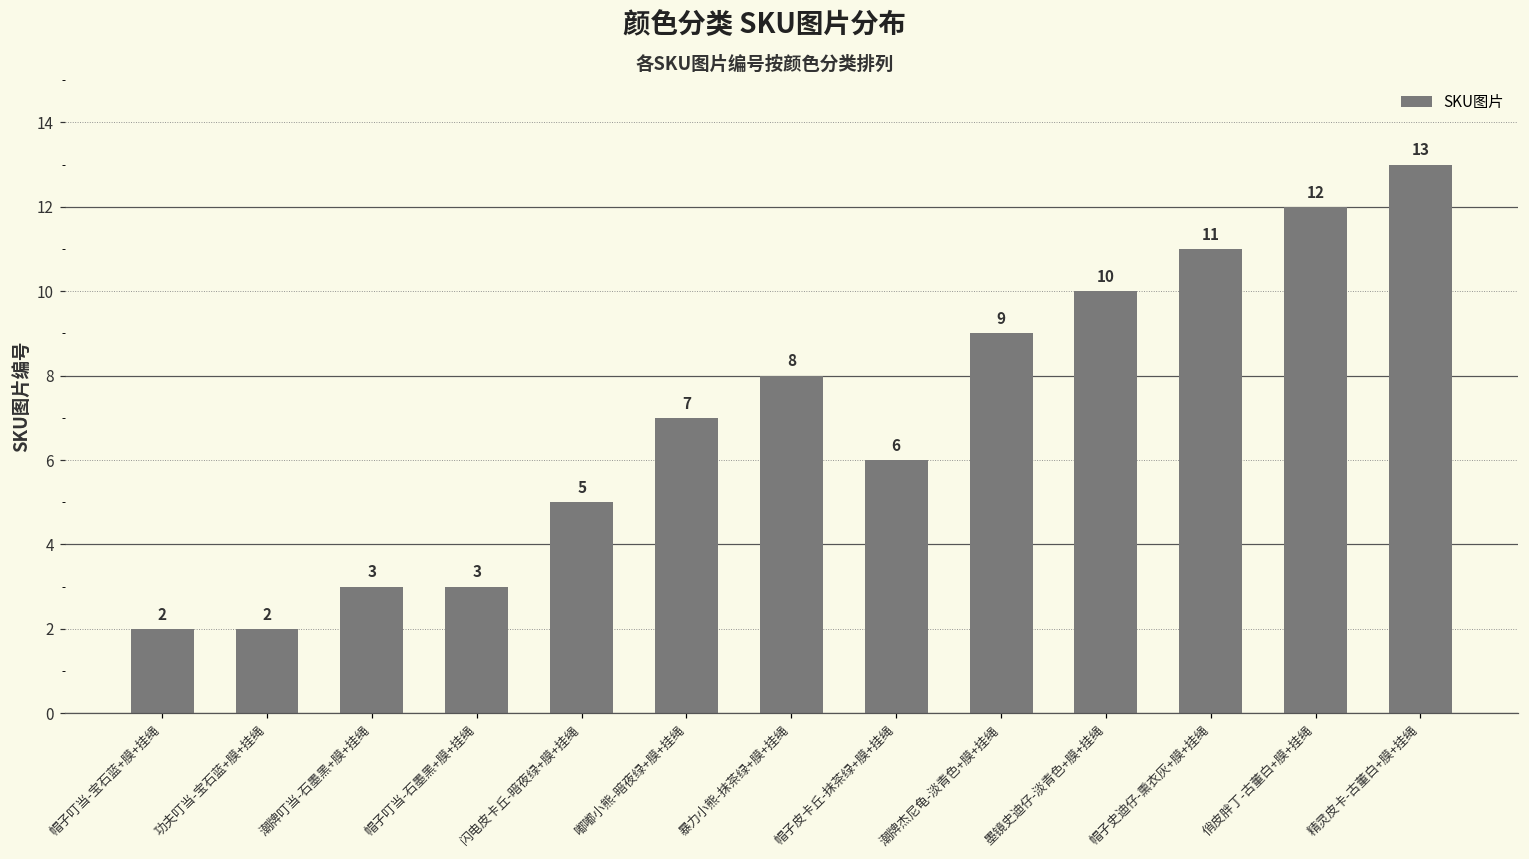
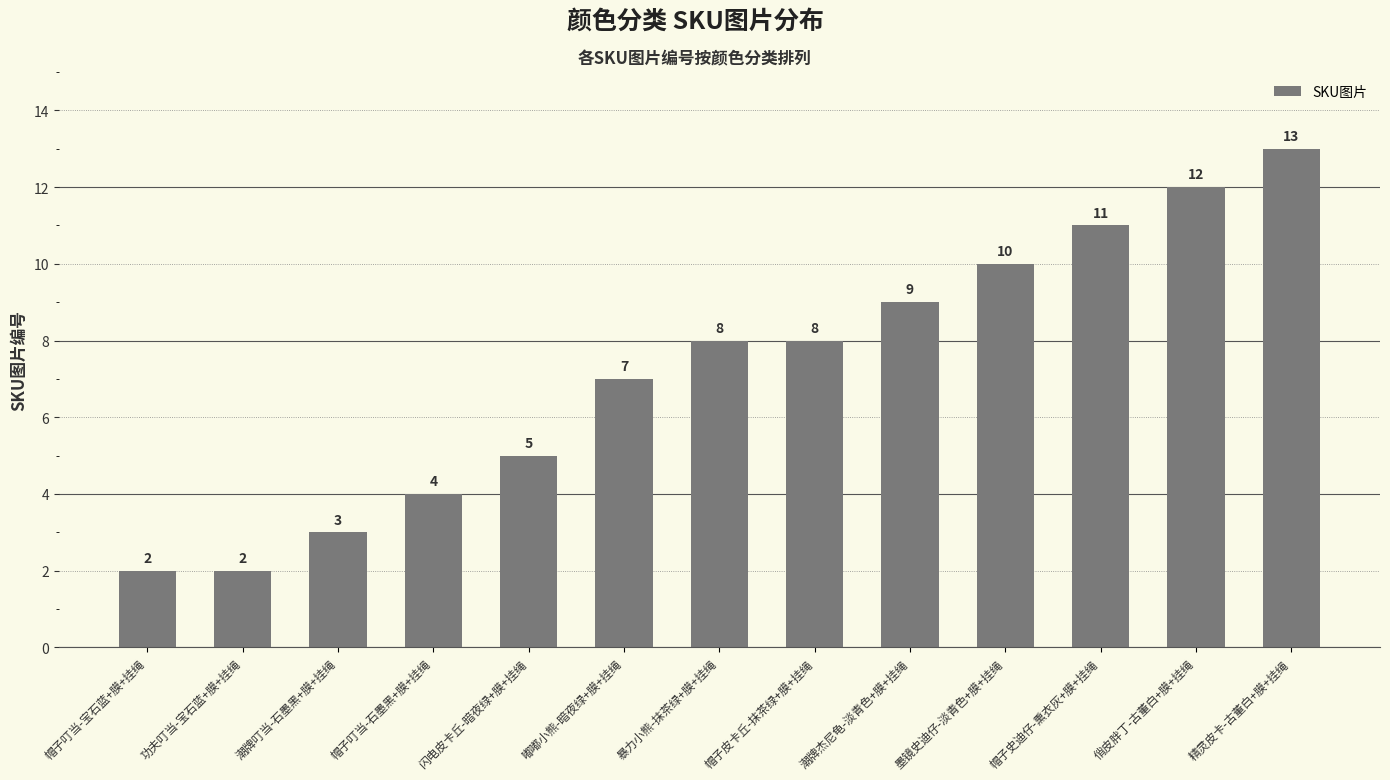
帽子叮当-石墨黑+膜+挂绳: 3 -> 4
帽子皮卡丘-抹茶绿+膜+挂绳: 6 -> 8
